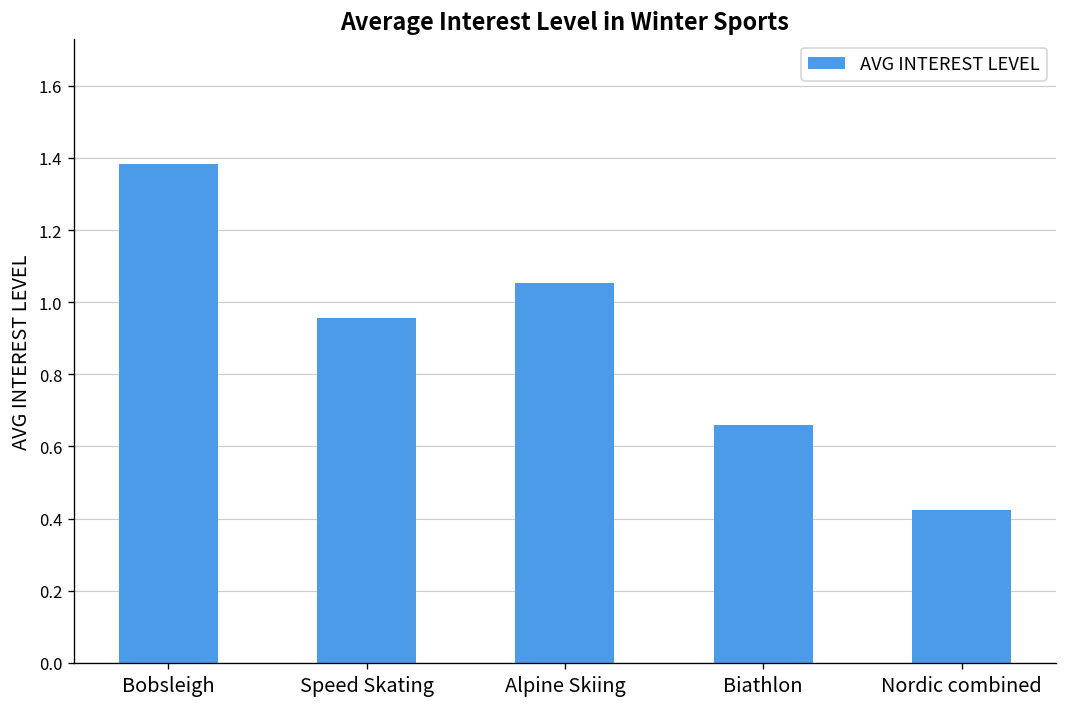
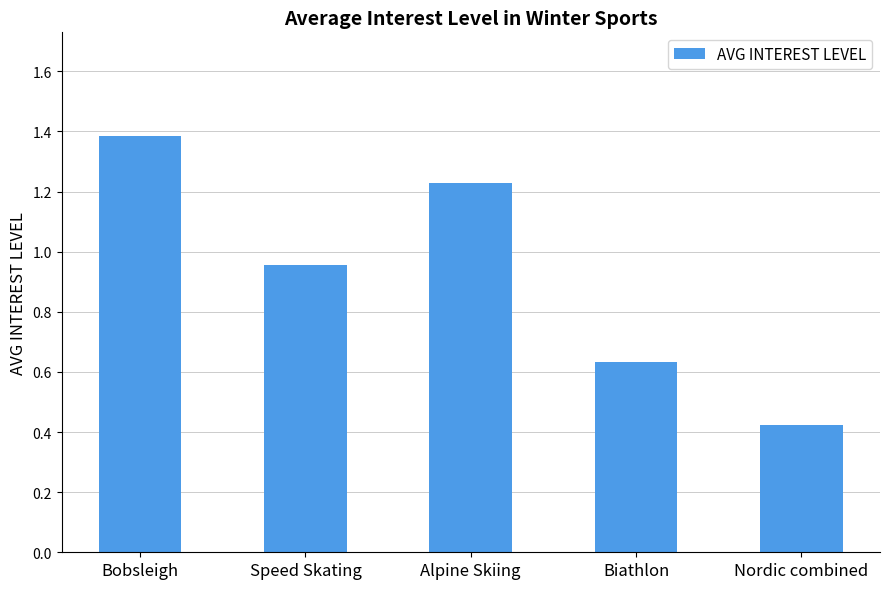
Alpine Skiing: 1.05 -> 1.23
Biathlon: 0.66 -> 0.63
